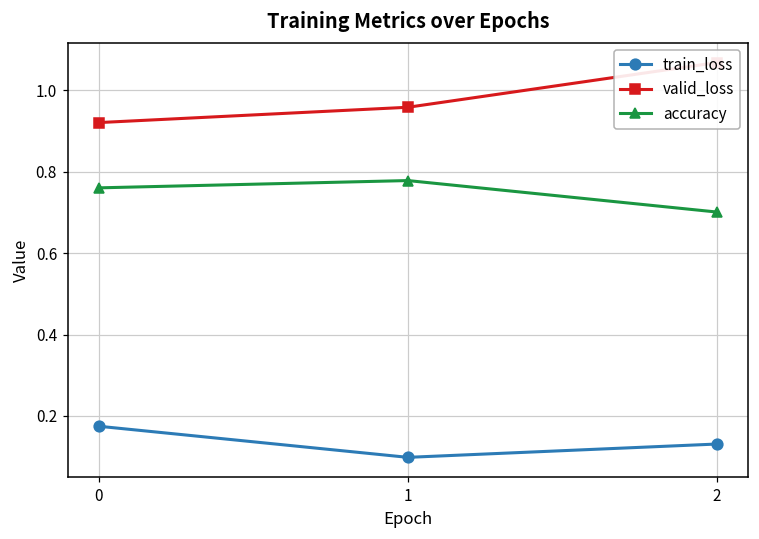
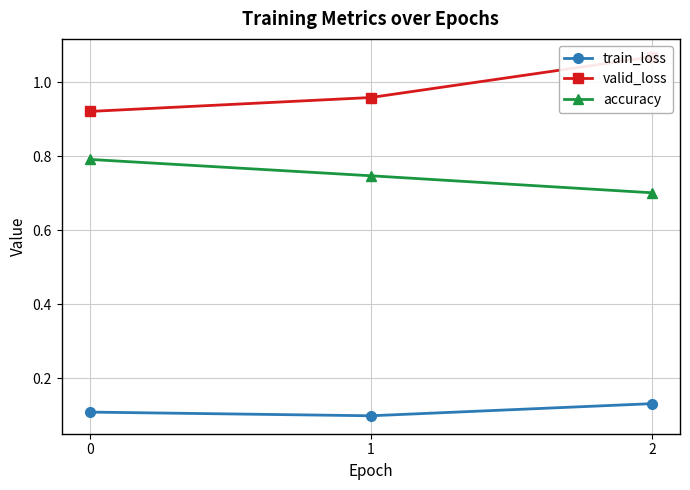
train_loss, 0: 0.17 -> 0.11
accuracy, 0: 0.76 -> 0.79
accuracy, 1: 0.78 -> 0.75
